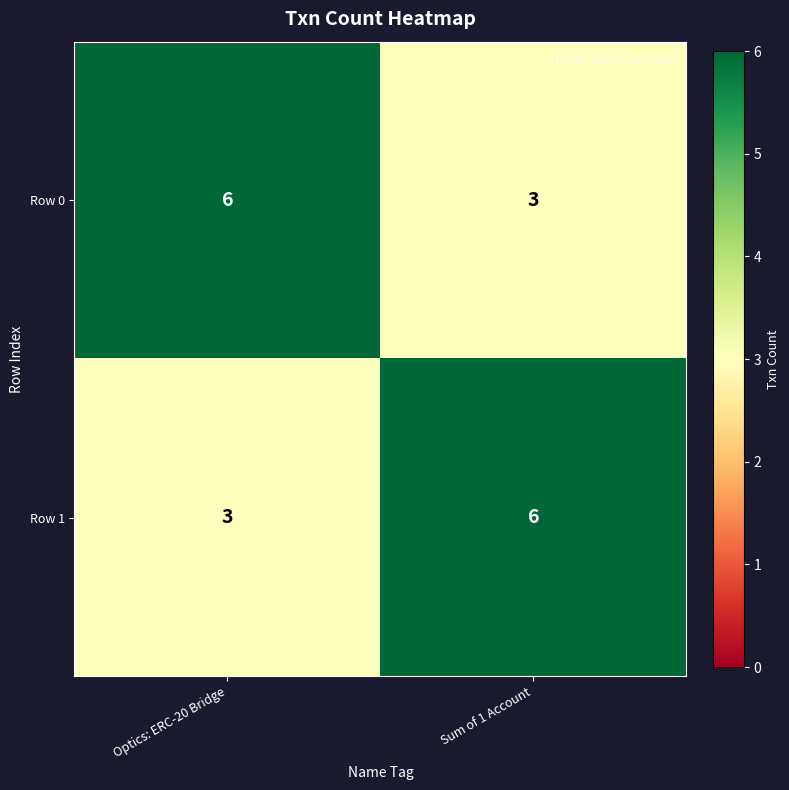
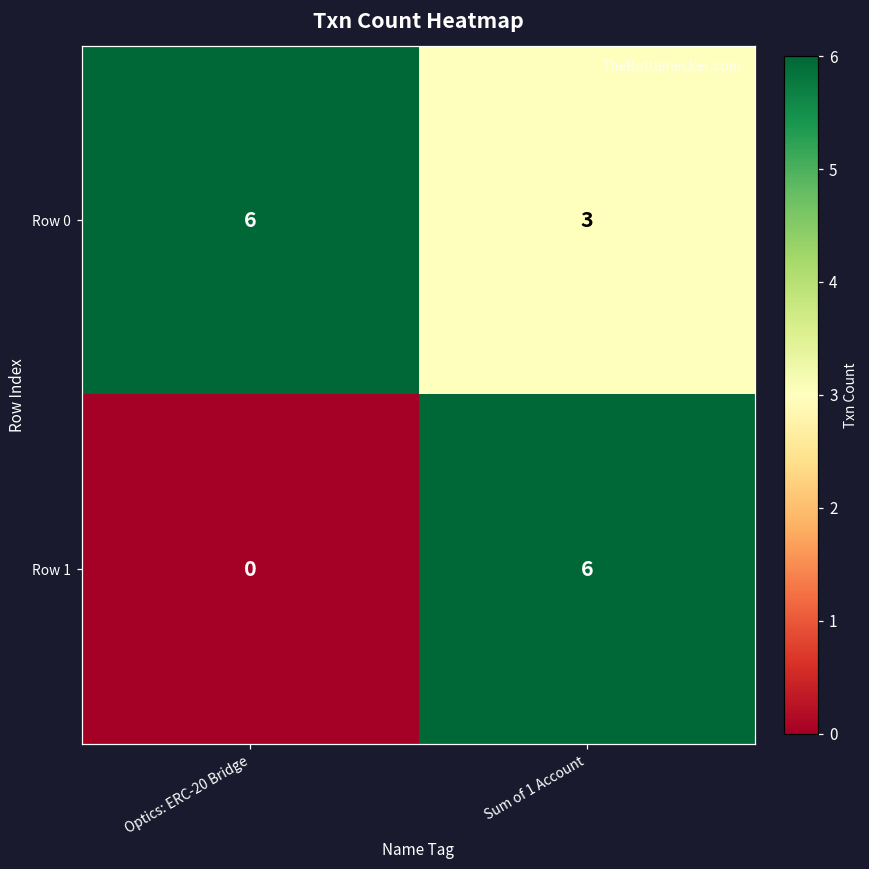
Row 1, Optics: ERC-20 Bridge: 3 -> 0
